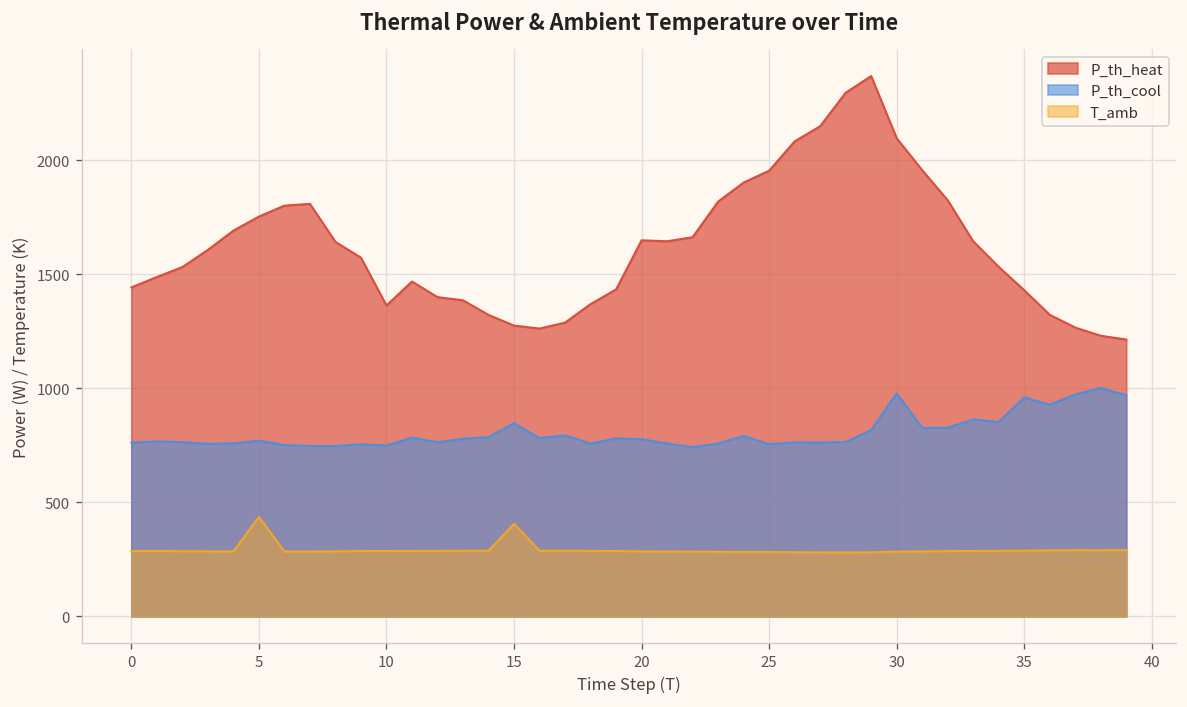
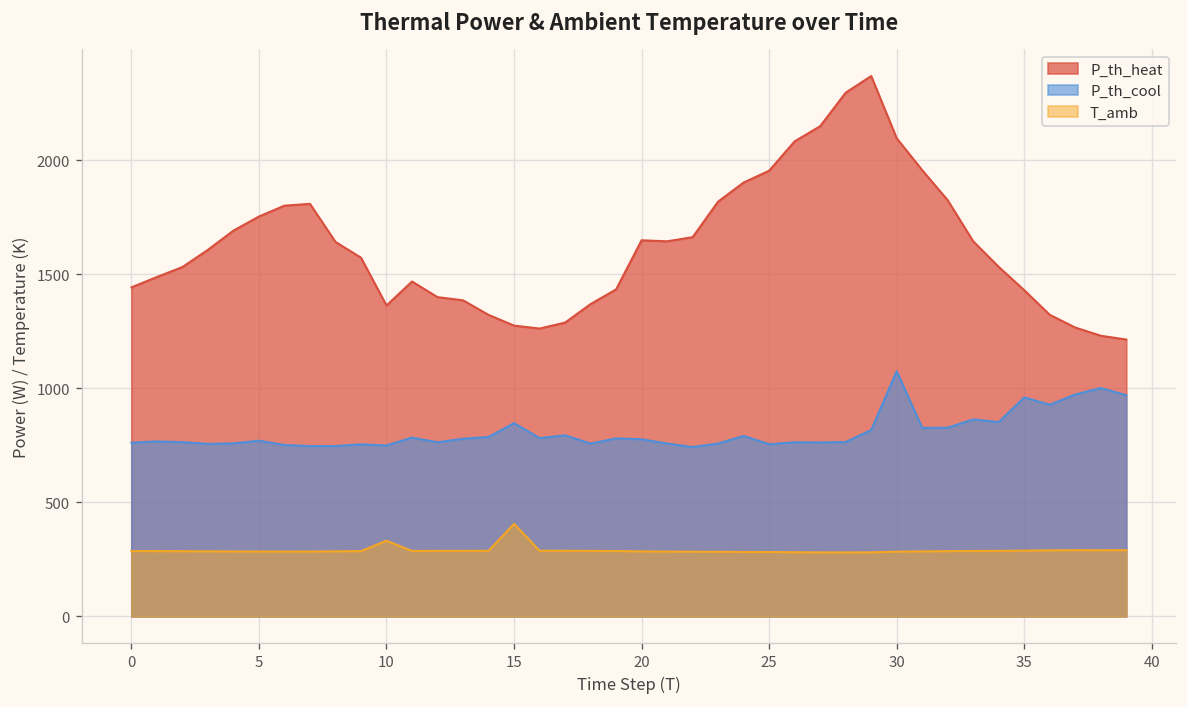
T_amb, 5: 440 -> 280
T_amb, 10: 290 -> 330
P_th_cool, 30: 980 -> 1080
